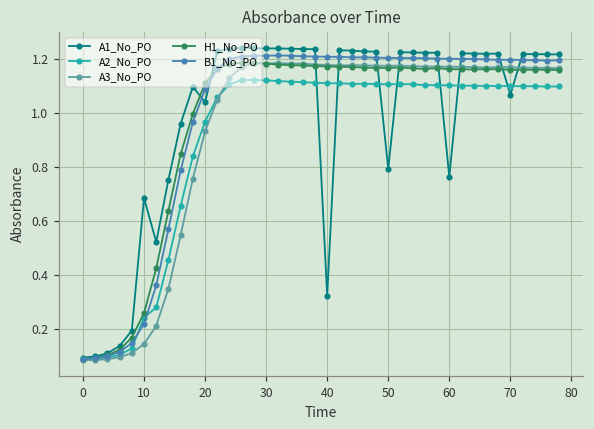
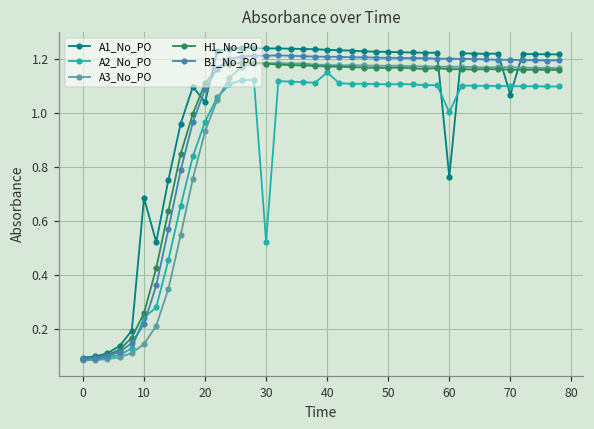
A2_No_PO, 30: 1.12 -> 0.52
A1_No_PO, 40: 0.32 -> 1.23
A2_No_PO, 40: 1.11 -> 1.15
A1_No_PO, 50: 0.79 -> 1.23
A2_No_PO, 60: 1.10 -> 1.00
